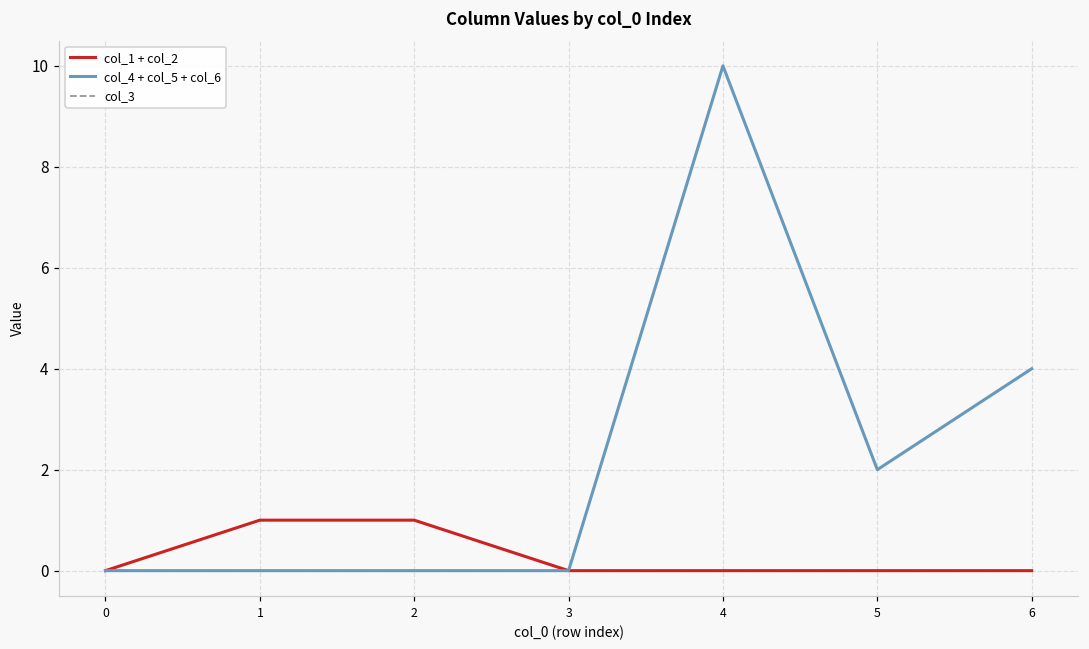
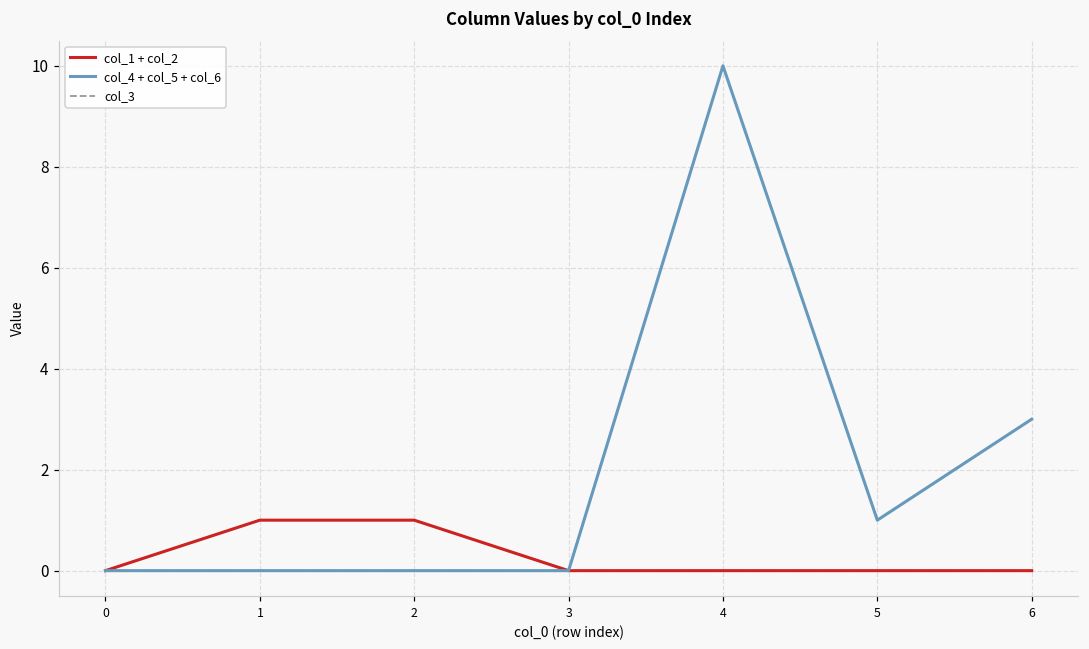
col_4 + col_5 + col_6, 5: 2 -> 1
col_4 + col_5 + col_6, 6: 4 -> 3
